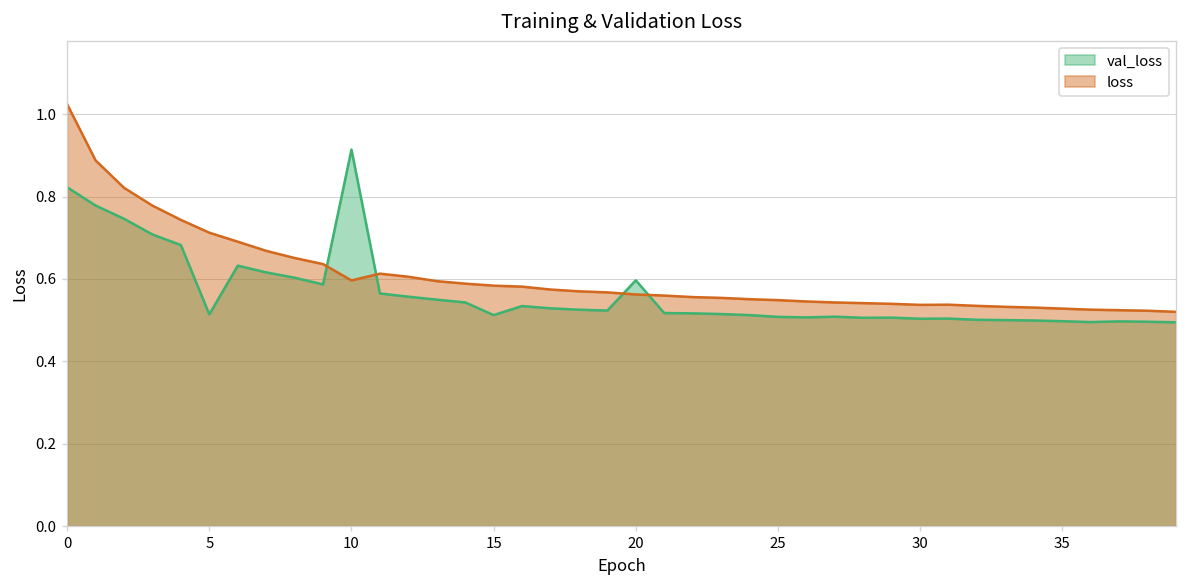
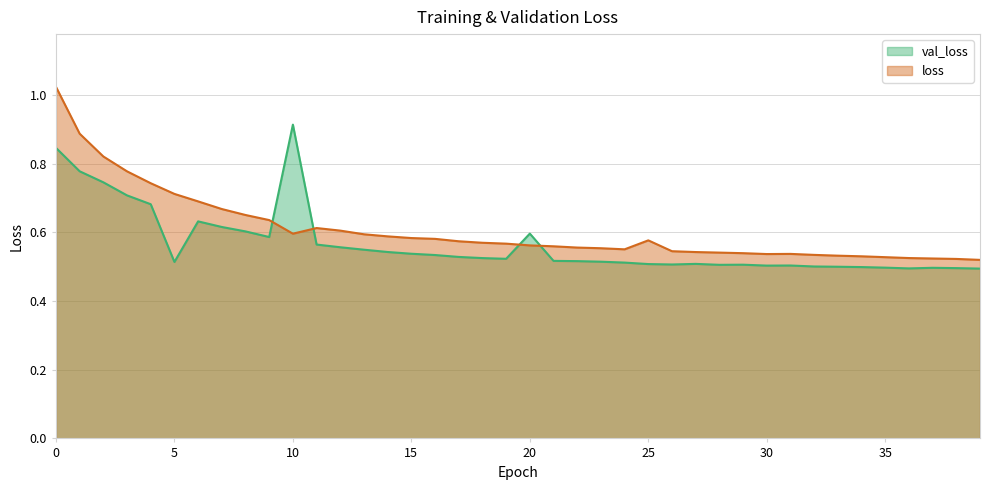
val_loss, 0: 0.82 -> 0.85
val_loss, 15: 0.51 -> 0.54
loss, 25: 0.55 -> 0.58
